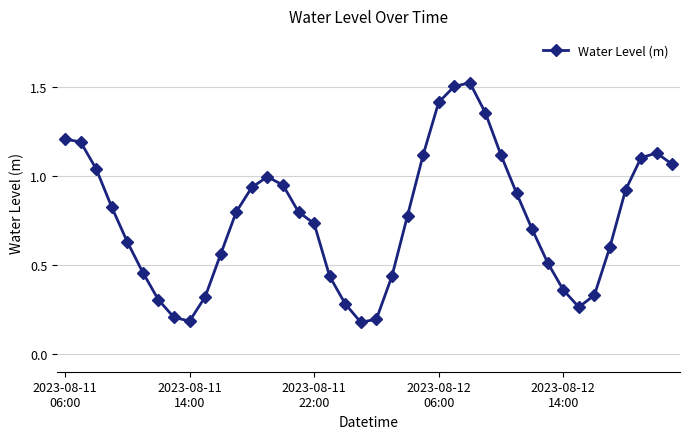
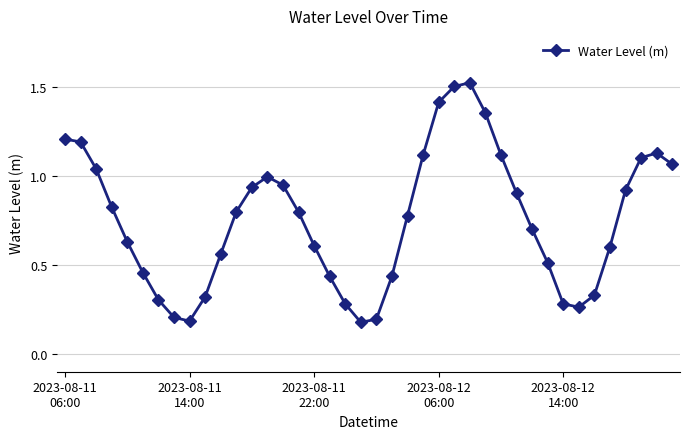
2023-08-11 22:00: 0.73 -> 0.61
2023-08-12 14:00: 0.36 -> 0.28
